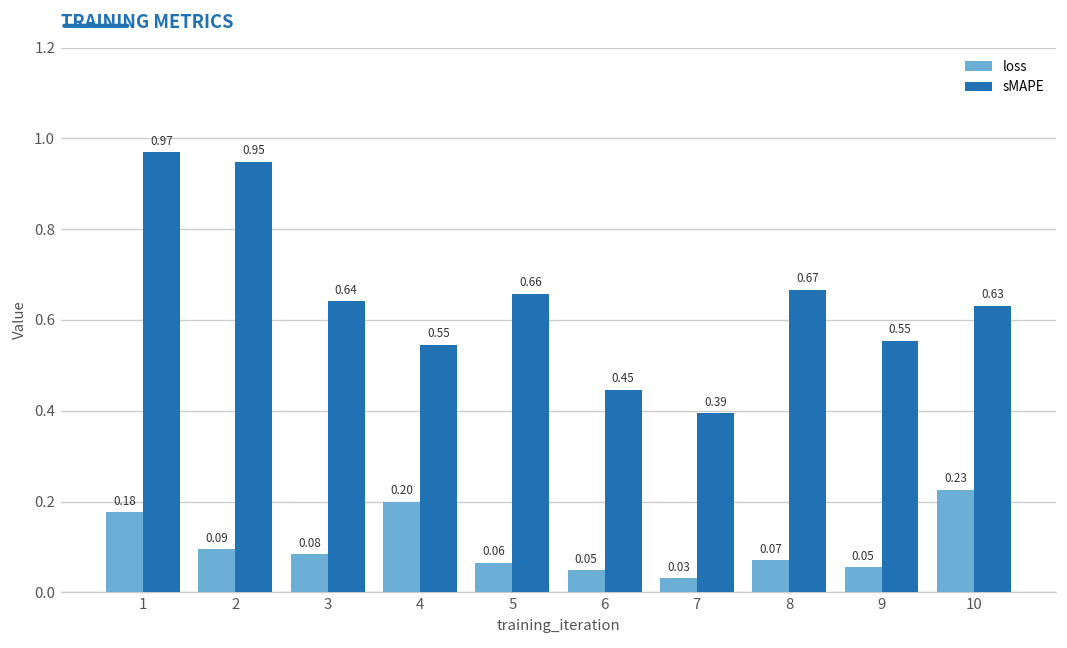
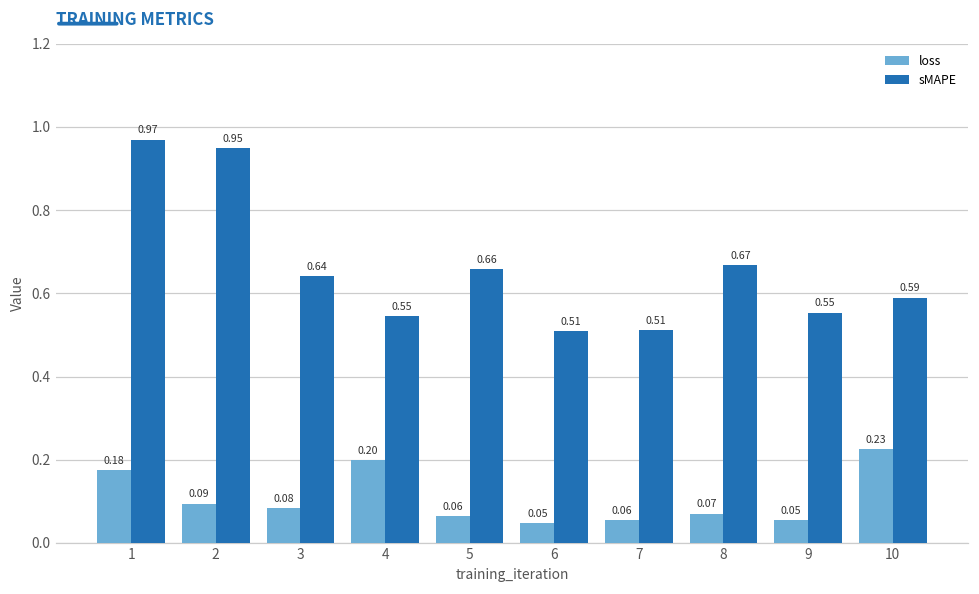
sMAPE, 6: 0.45 -> 0.51
loss, 7: 0.03 -> 0.06
sMAPE, 7: 0.39 -> 0.51
sMAPE, 10: 0.63 -> 0.59
